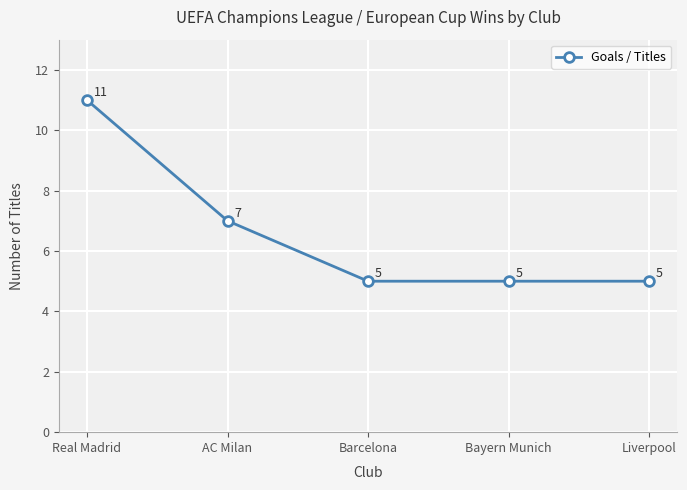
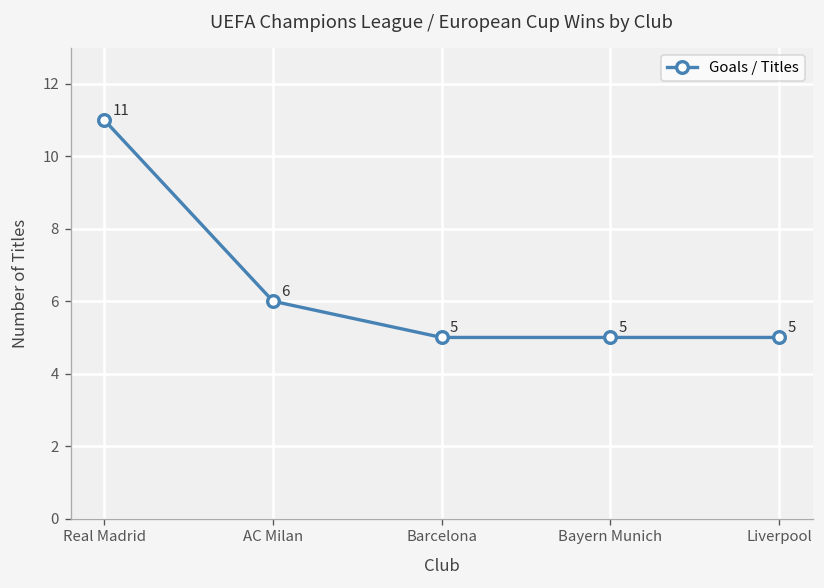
AC Milan: 7 -> 6
